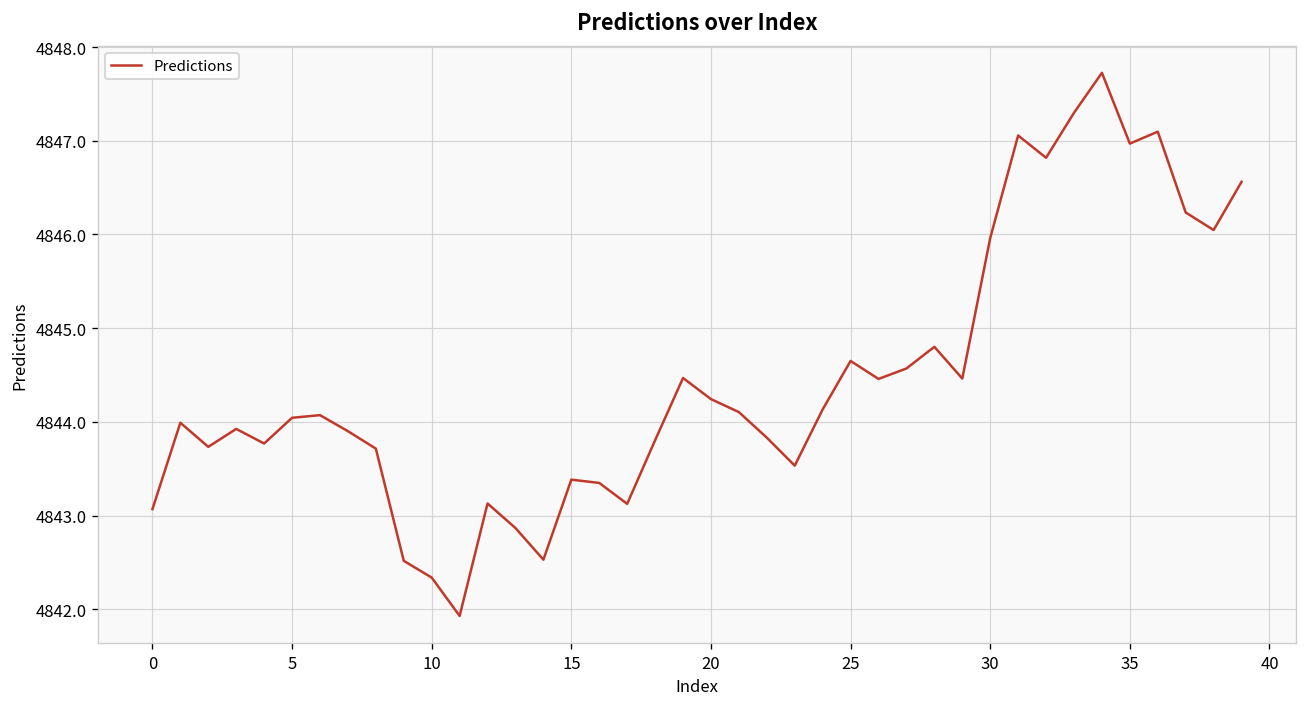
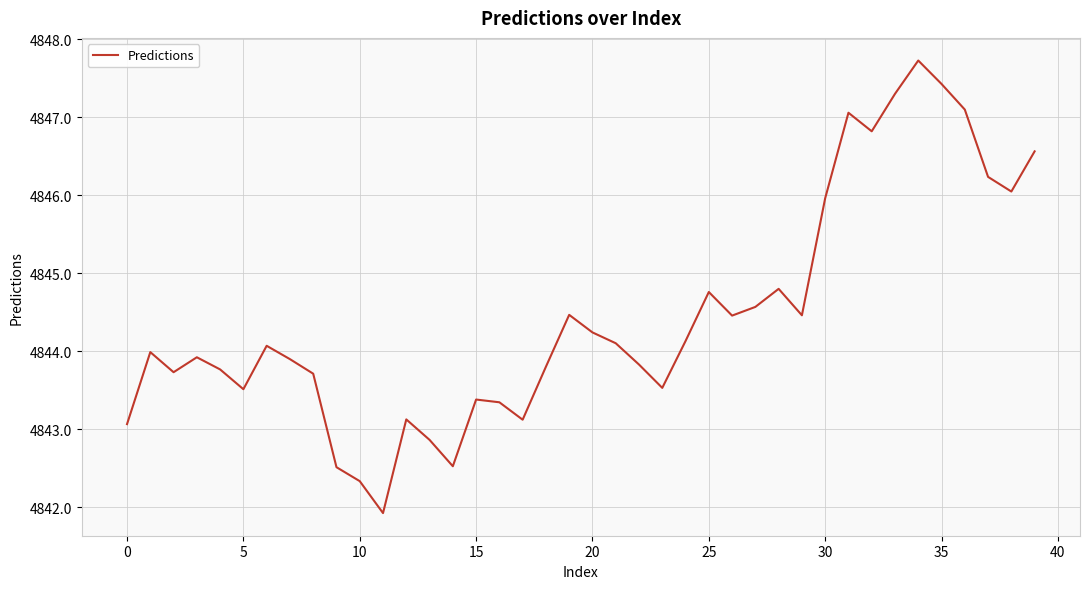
5: 4844.0 -> 4843.5
25: 4844.6 -> 4844.8
35: 4847.0 -> 4847.4
